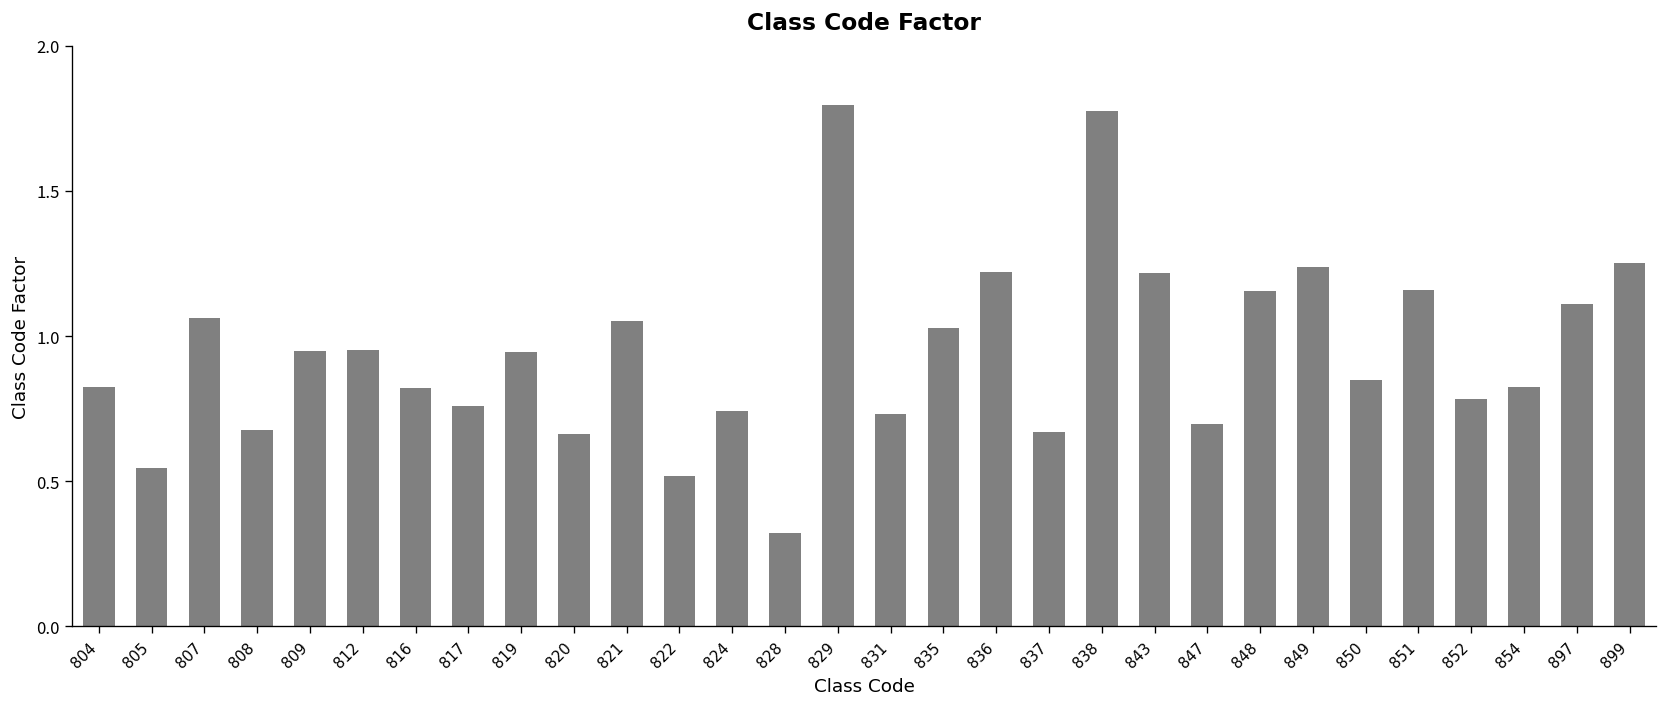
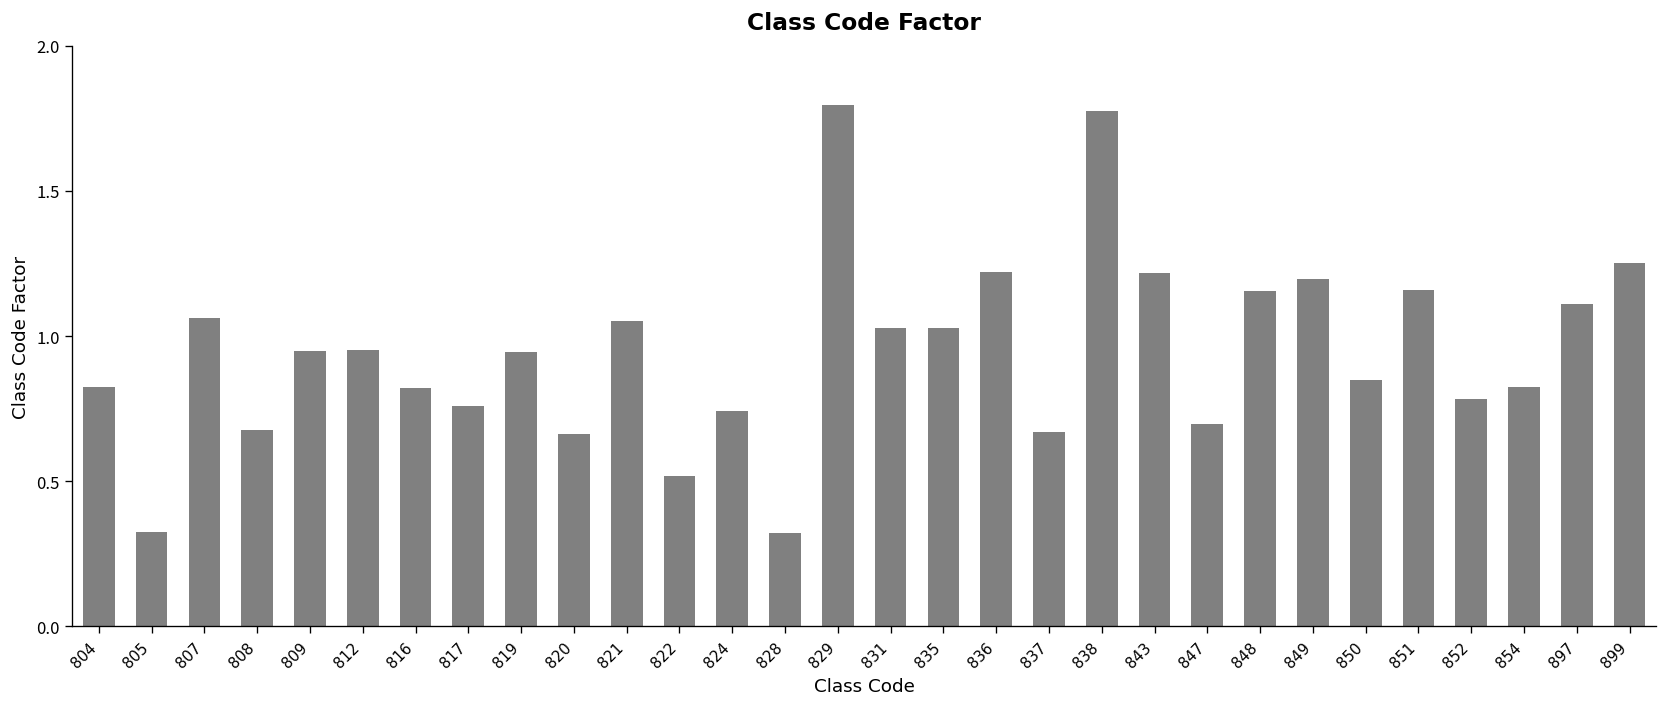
805: 0.55 -> 0.32
831: 0.73 -> 1.03
849: 1.24 -> 1.20
